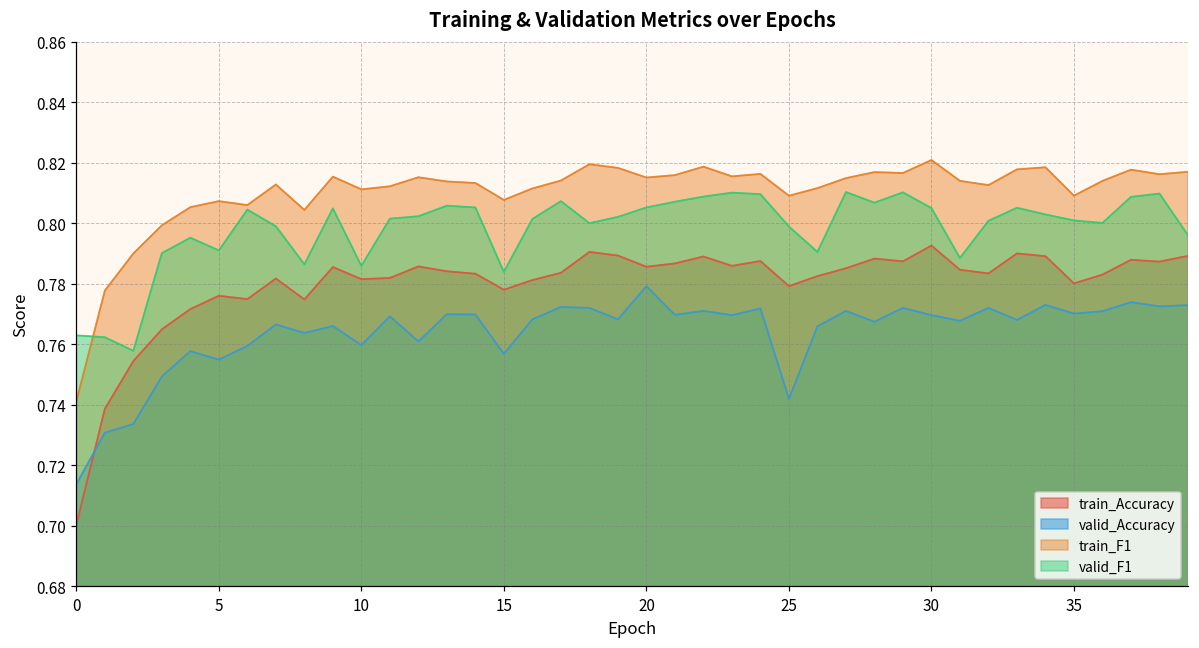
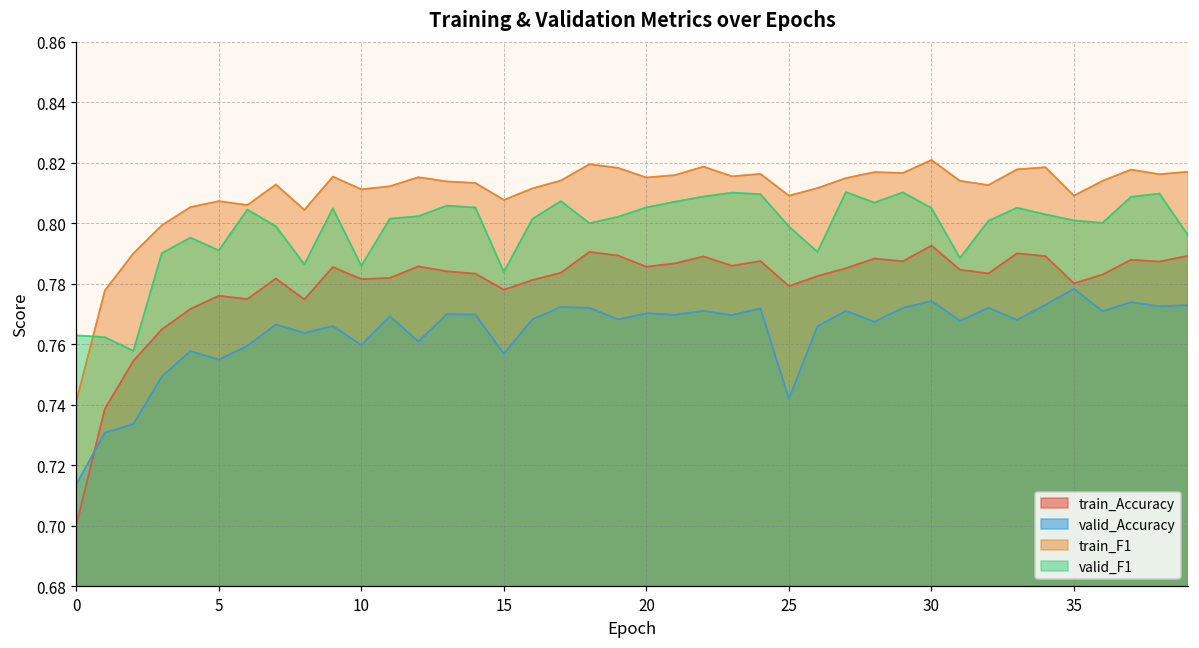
valid_Accuracy, 20: 0.779 -> 0.770
valid_Accuracy, 30: 0.770 -> 0.774
valid_Accuracy, 35: 0.770 -> 0.778
